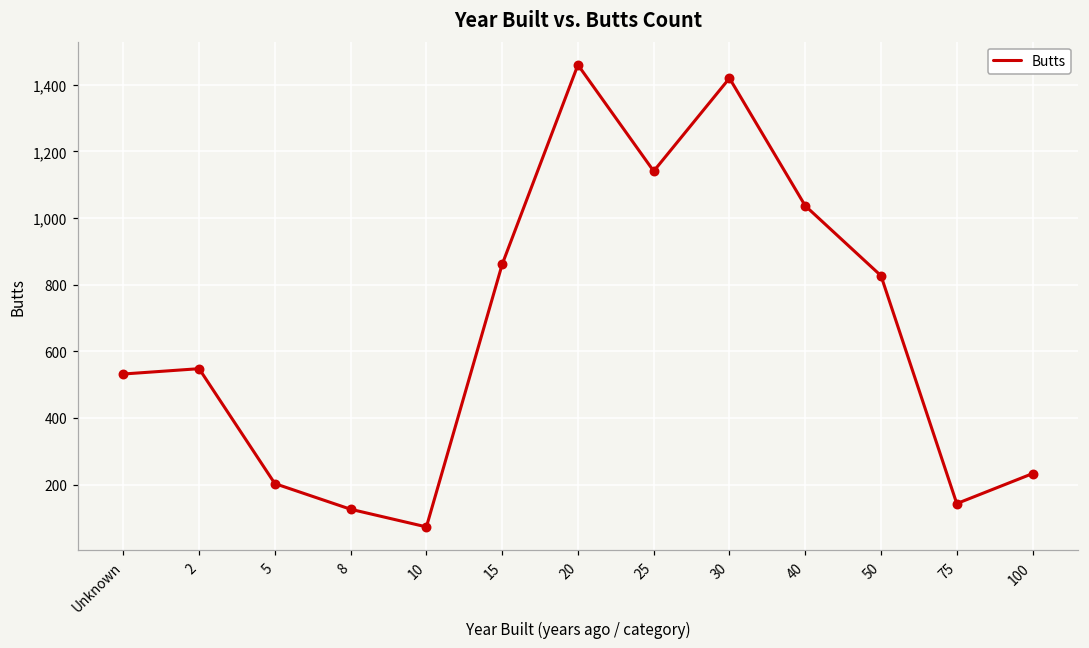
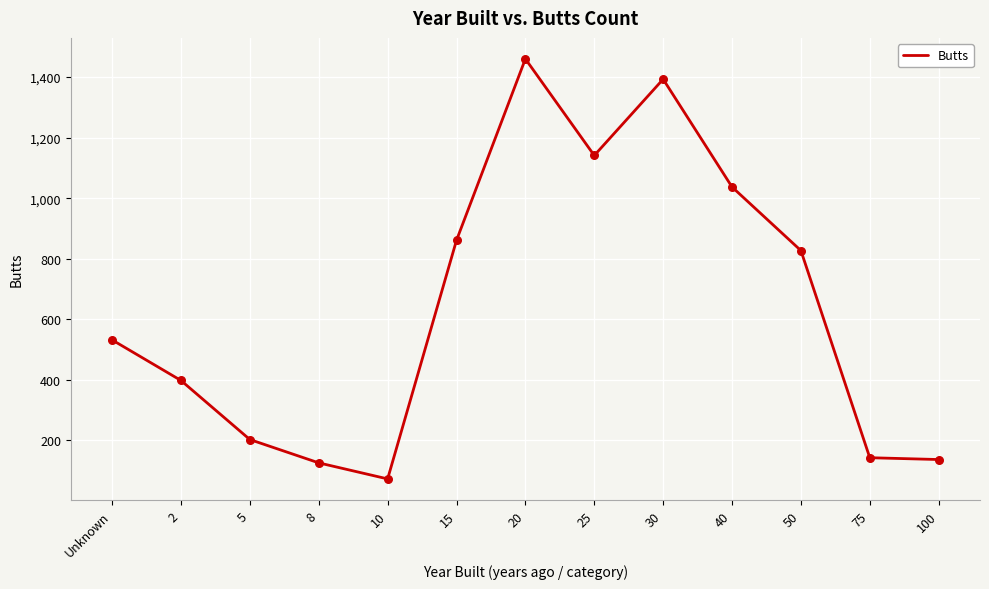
2: 550 -> 400
30: 1,420 -> 1,390
100: 230 -> 140
